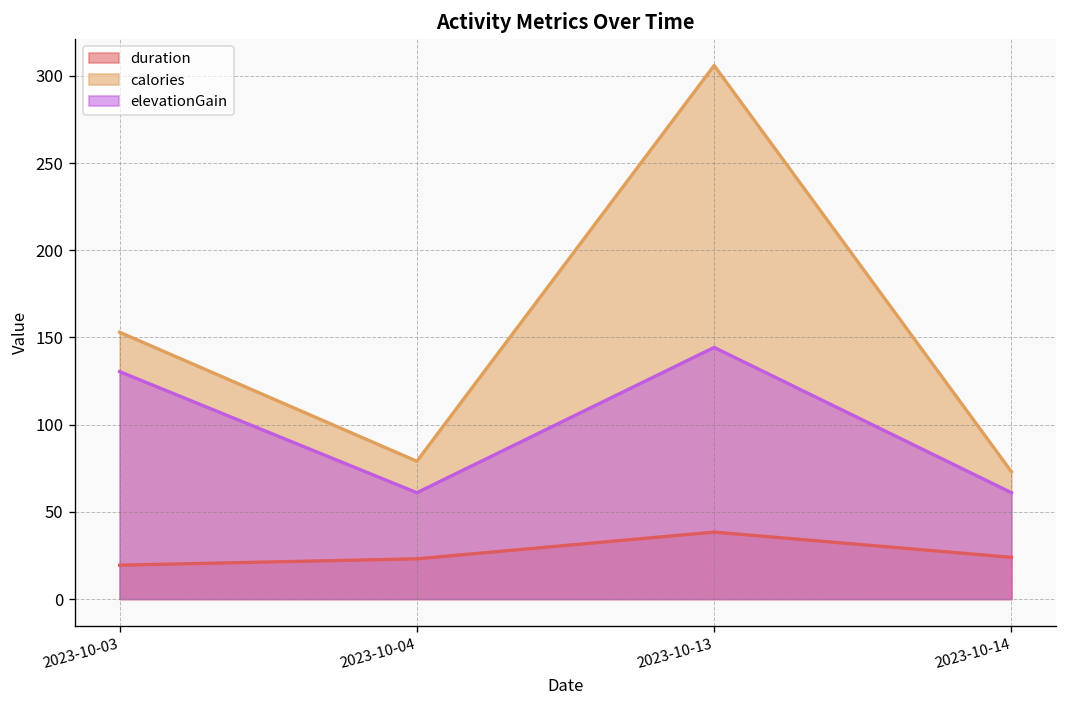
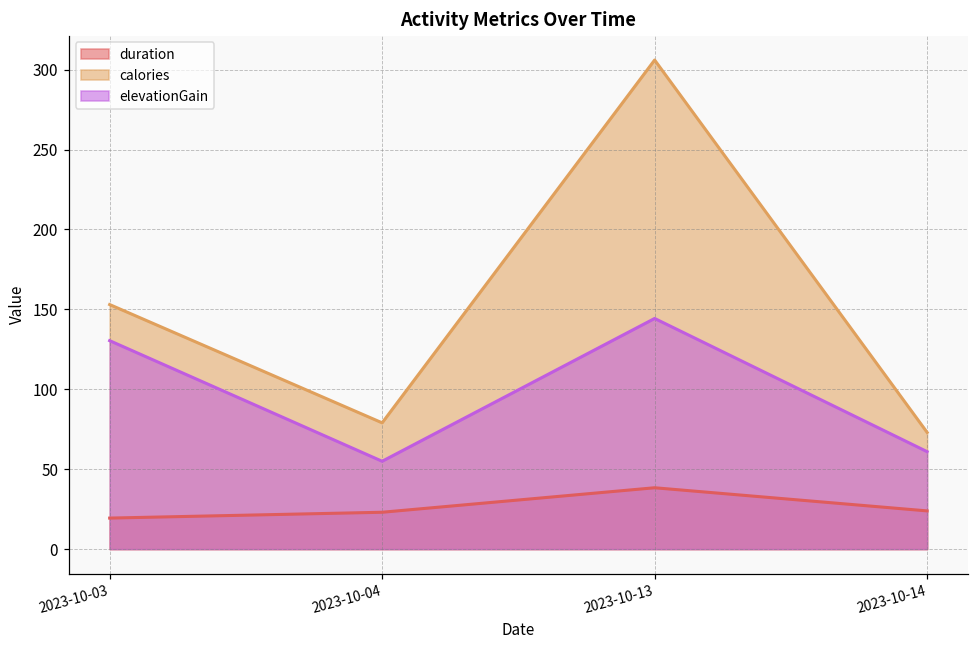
elevationGain, 2023-10-04: 61 -> 55
